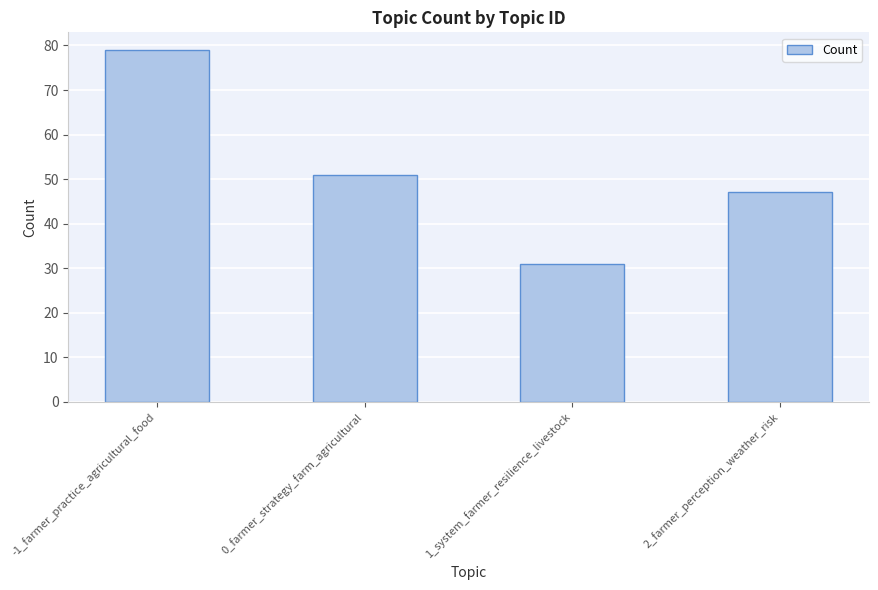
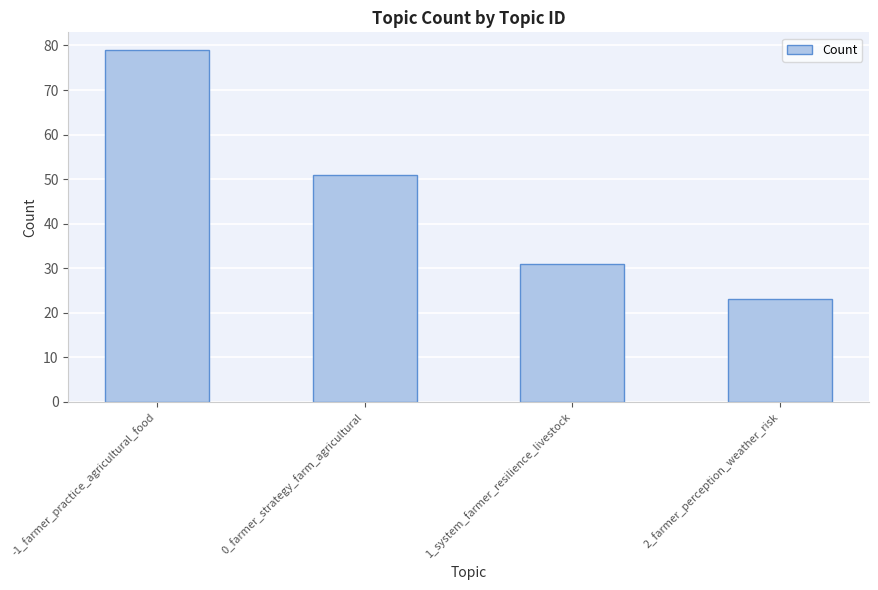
2_farmer_perception_weather_risk: 47 -> 23
